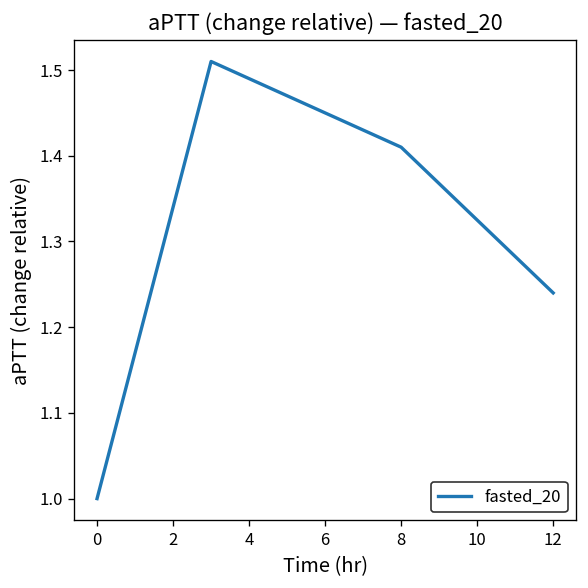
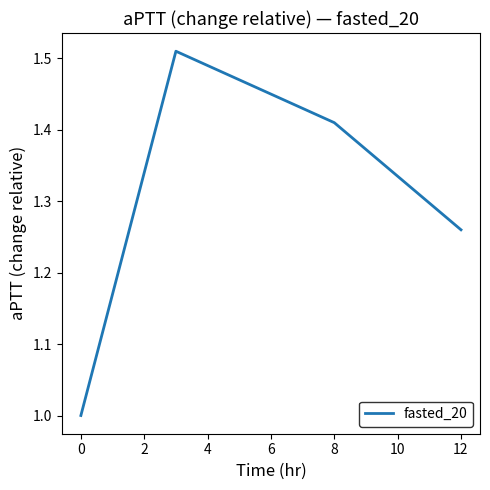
12: 1.24 -> 1.26
